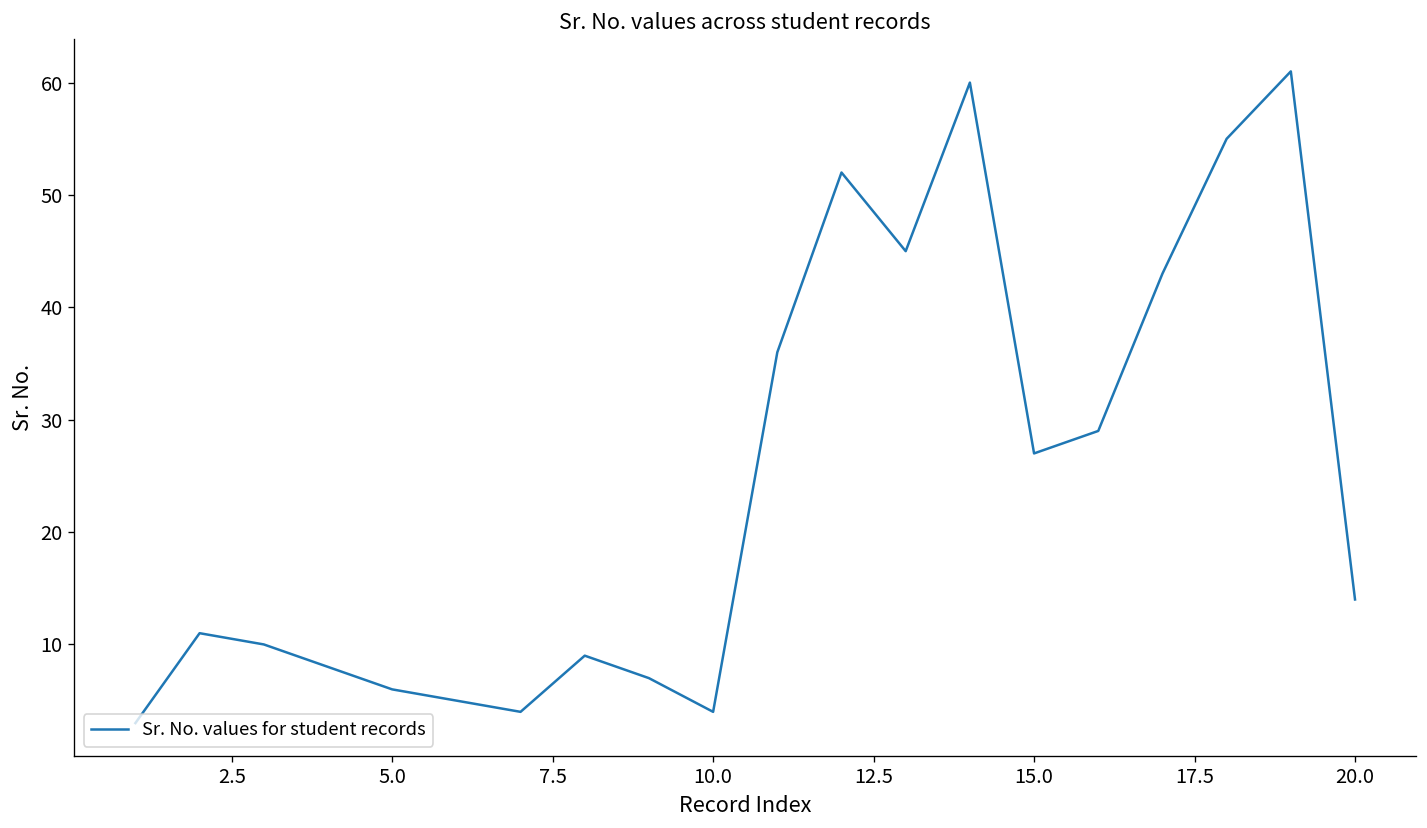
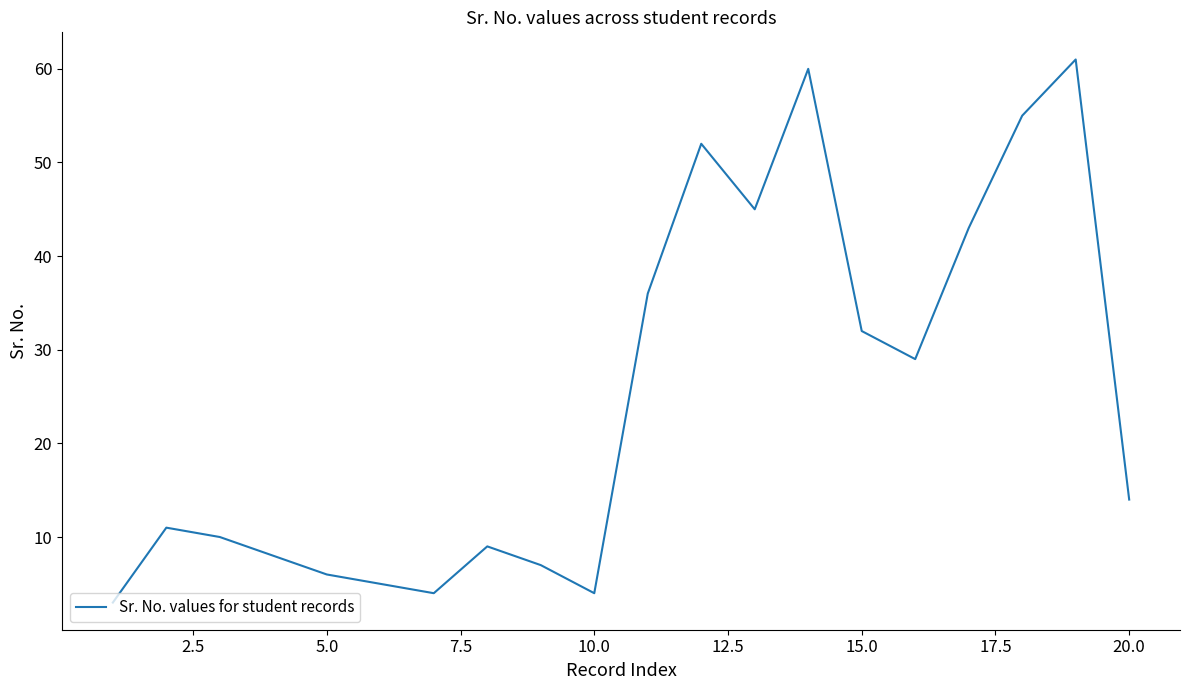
15.0: 27 -> 32
